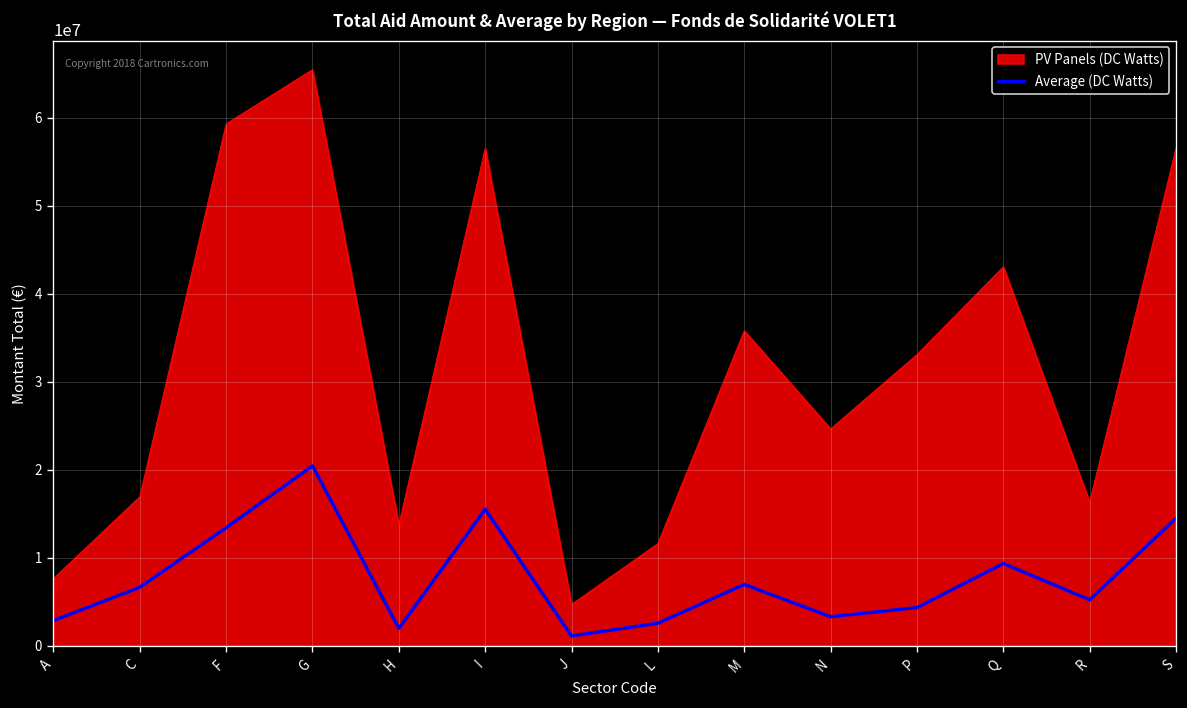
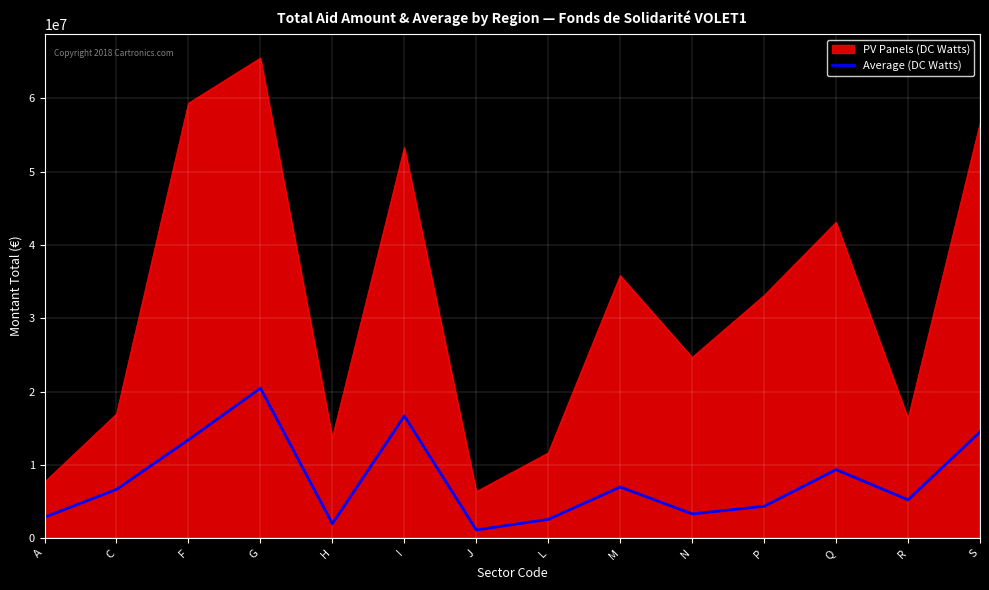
PV Panels (DC Watts), I: 57000000 -> 53000000
Average (DC Watts), I: 16000000 -> 17000000
PV Panels (DC Watts), J: 5000000 -> 6000000
